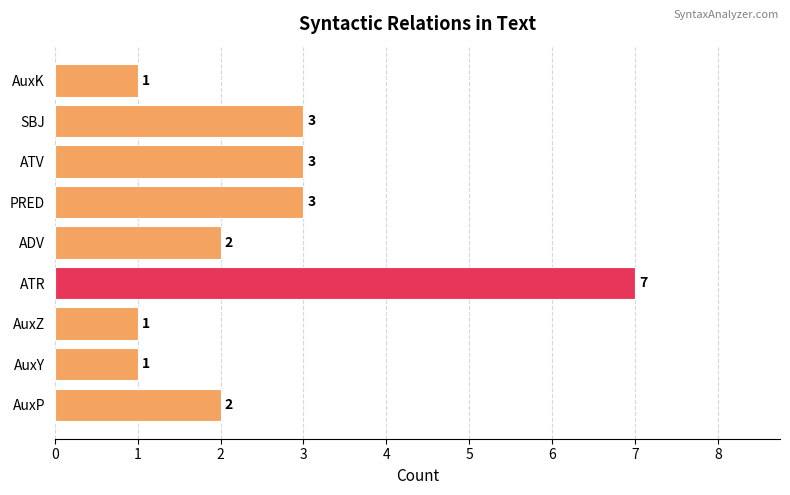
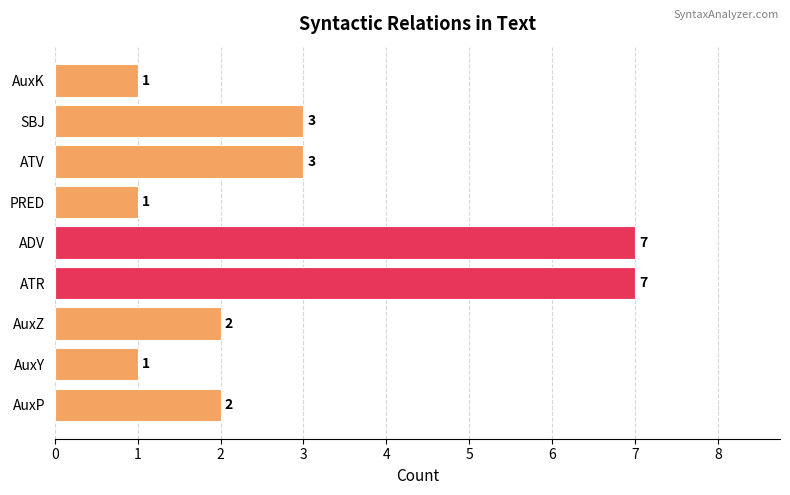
PRED: 3 -> 1
ADV: 2 -> 7
AuxZ: 1 -> 2
